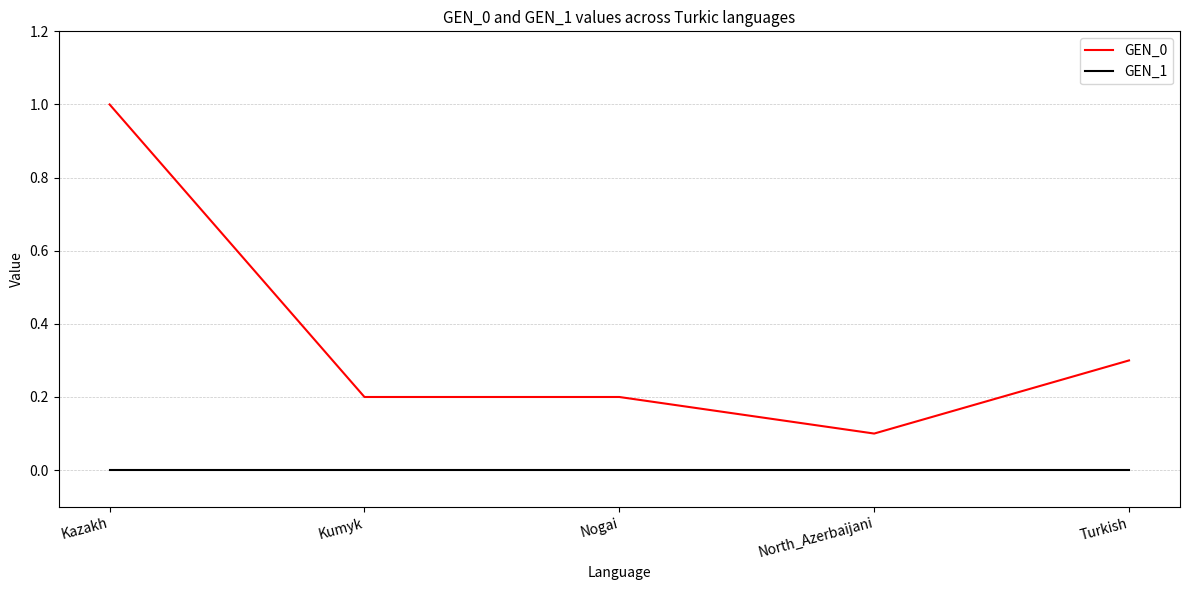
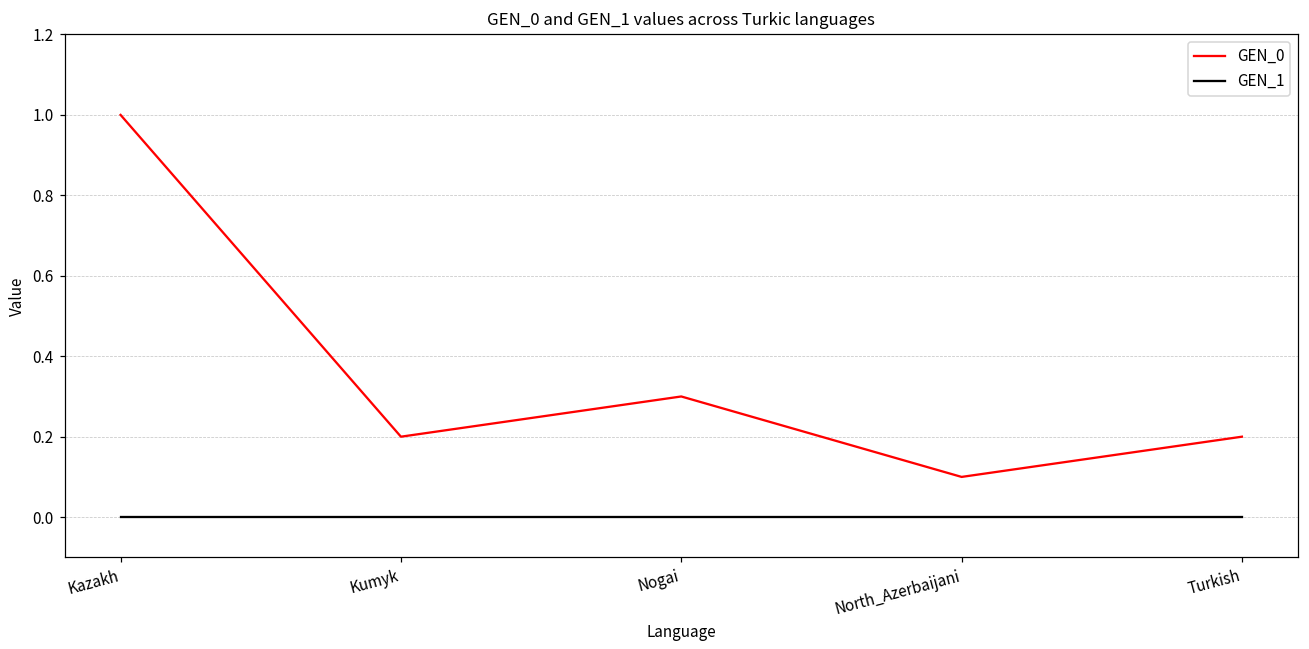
GEN_0, Nogai: 0.2 -> 0.3
GEN_0, Turkish: 0.3 -> 0.2
